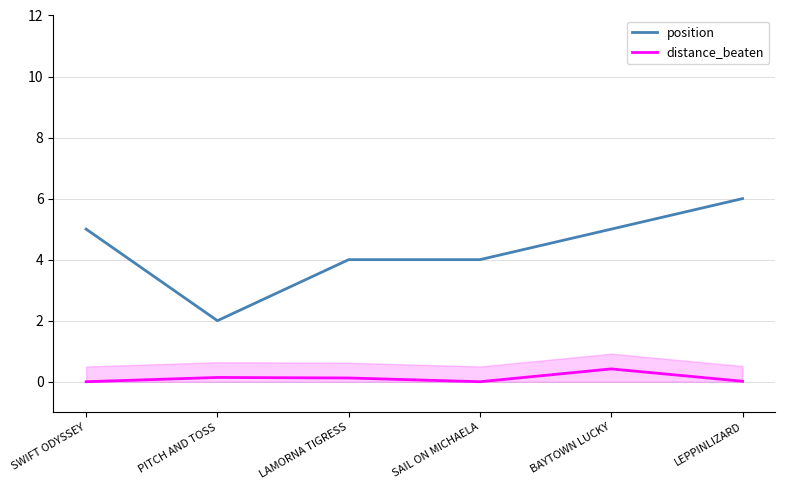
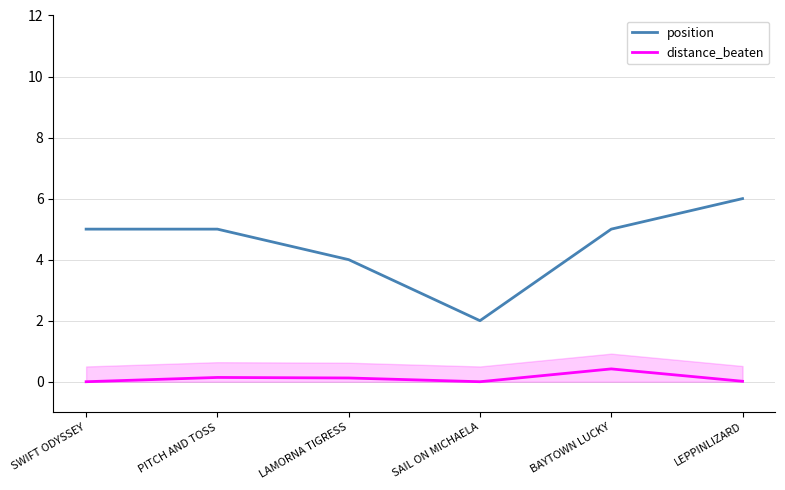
position, PITCH AND TOSS: 2 -> 5
position, SAIL ON MICHAELA: 4 -> 2
